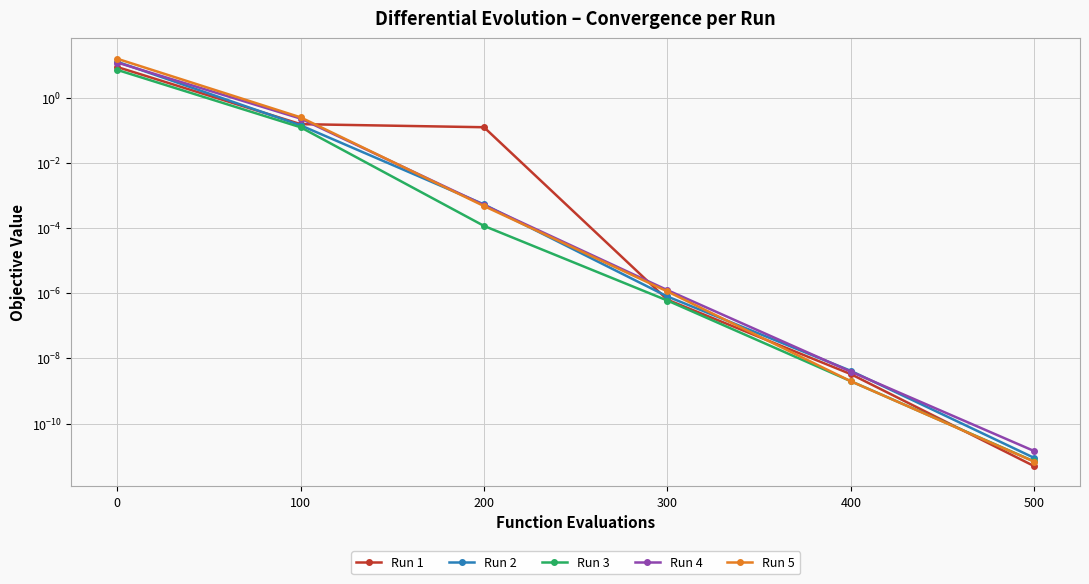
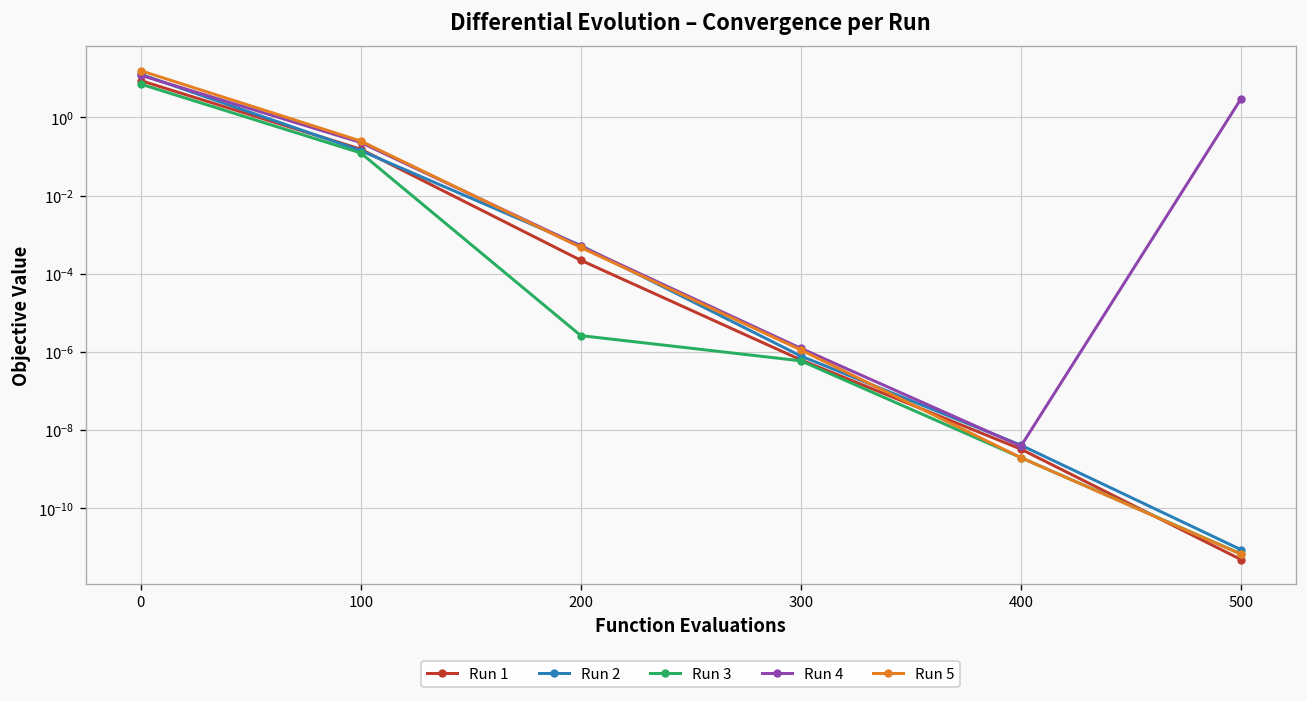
Run 1, 200: 0.12 -> 0.0002
Run 3, 200: 0.00012 -> 0.000003
Run 4, 500: 0 -> 3
